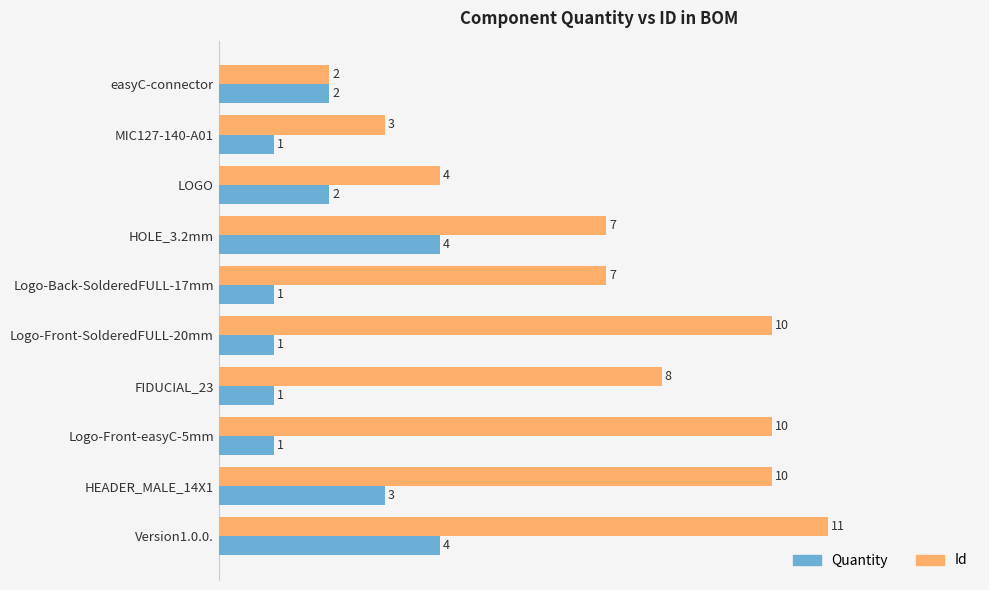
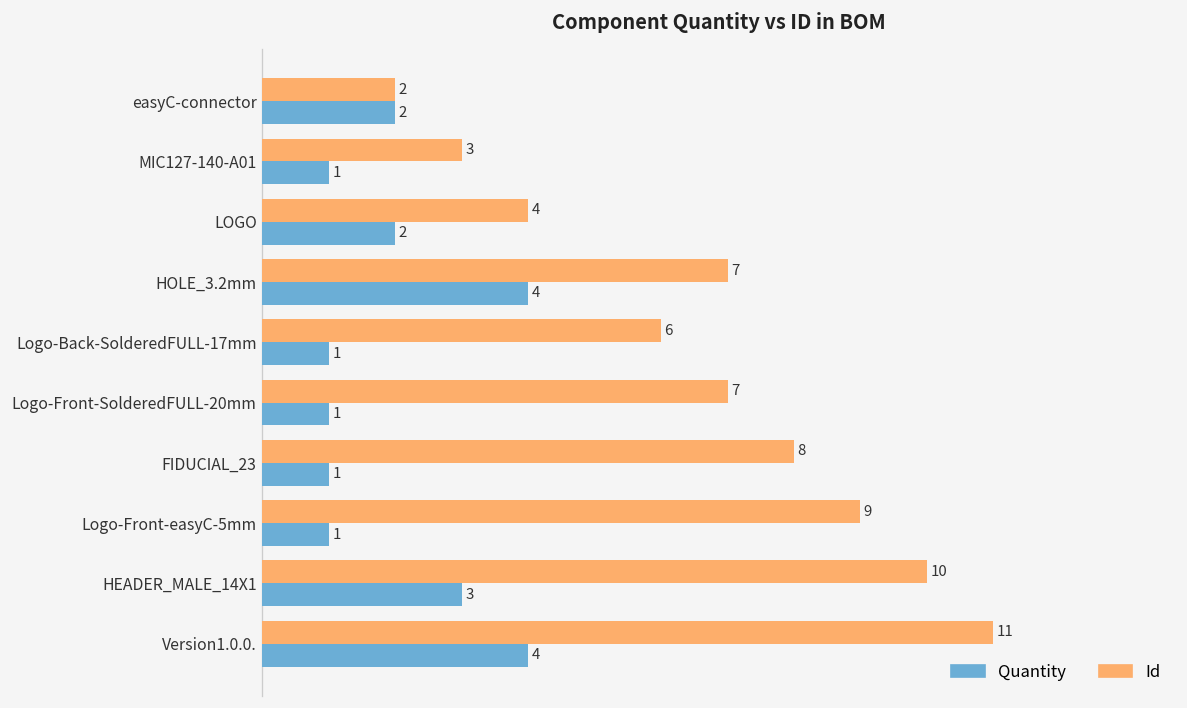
Id, Logo-Back-SolderedFULL-17mm: 7 -> 6
Id, Logo-Front-SolderedFULL-20mm: 10 -> 7
Id, Logo-Front-easyC-5mm: 10 -> 9
